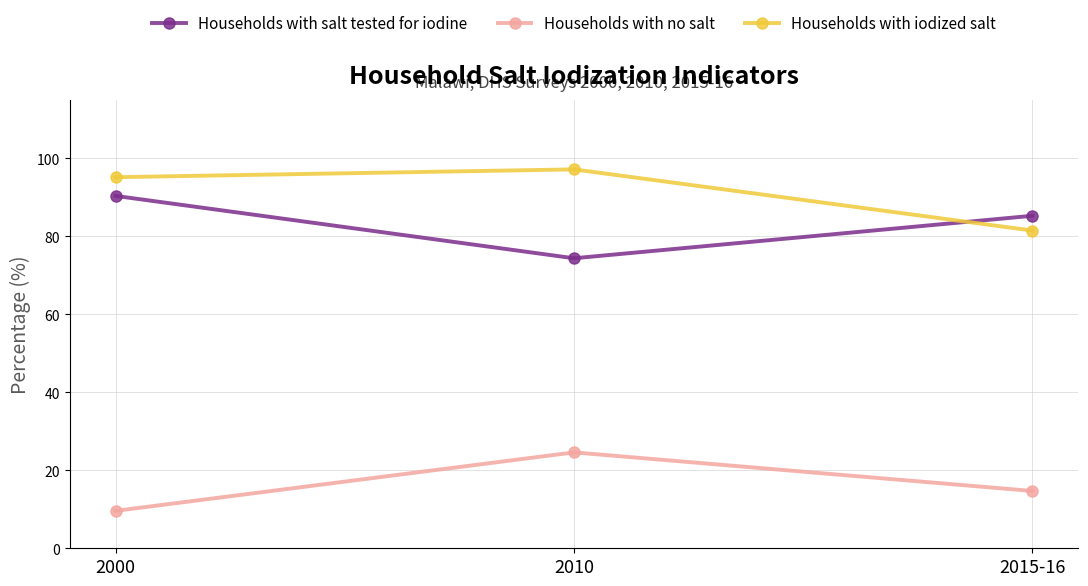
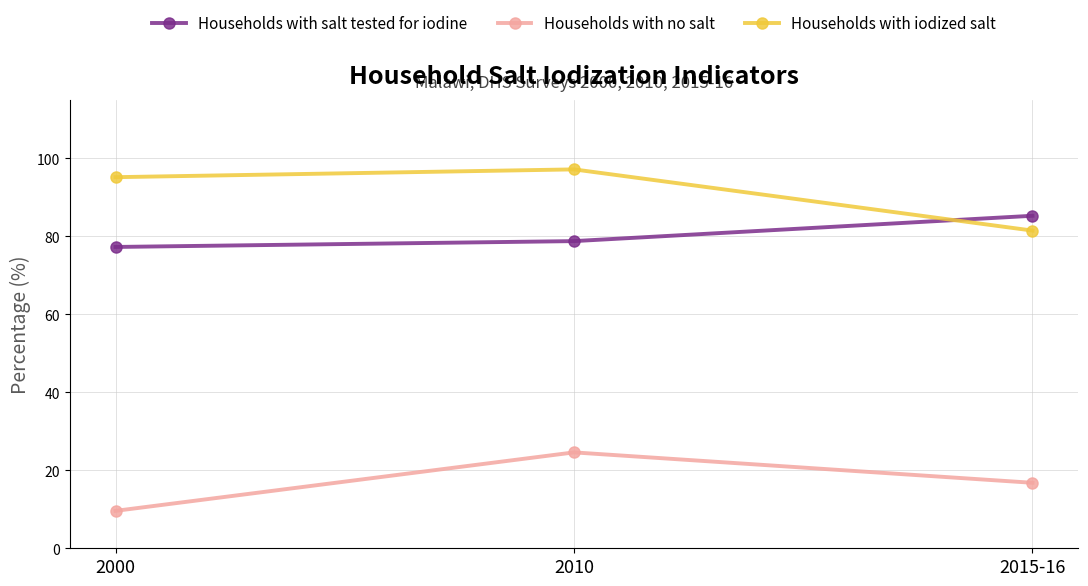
Households with salt tested for iodine, 2000: 90 -> 77
Households with salt tested for iodine, 2010: 74 -> 79
Households with no salt, 2015-16: 15 -> 17
